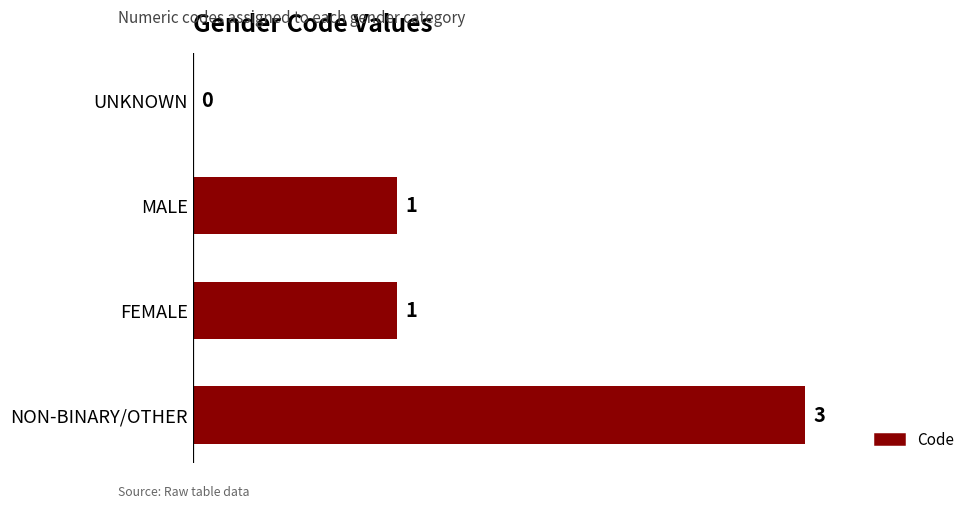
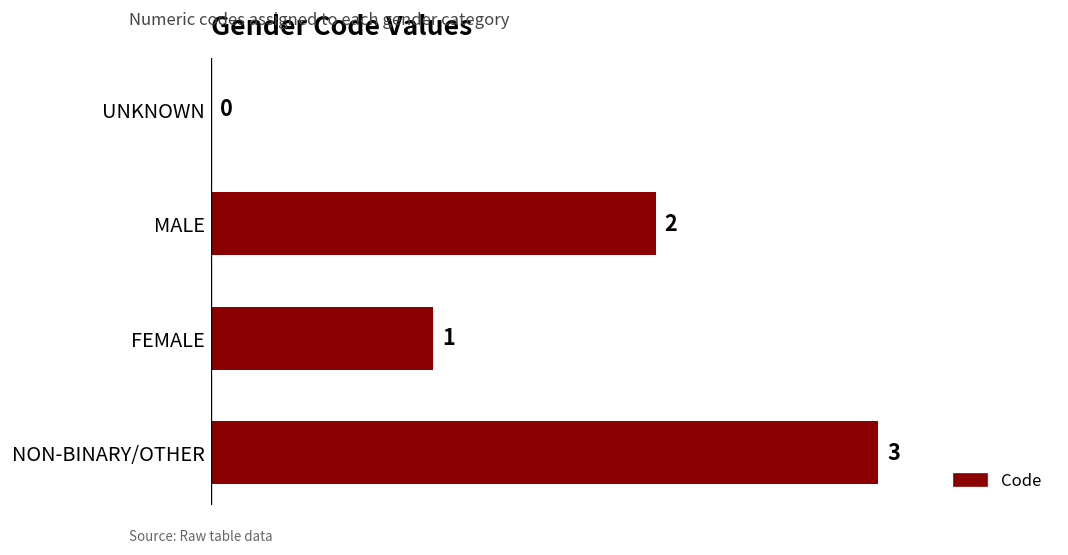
MALE: 1 -> 2
